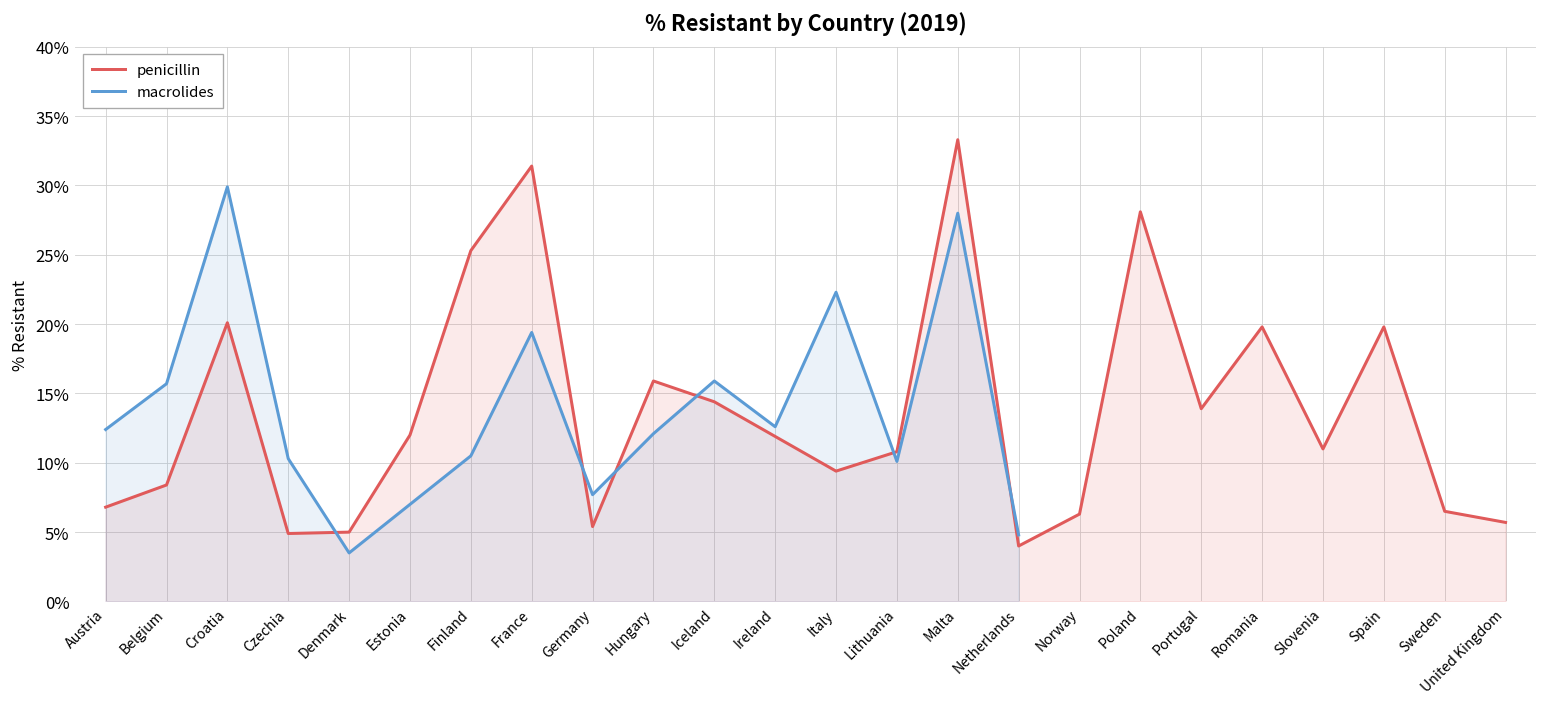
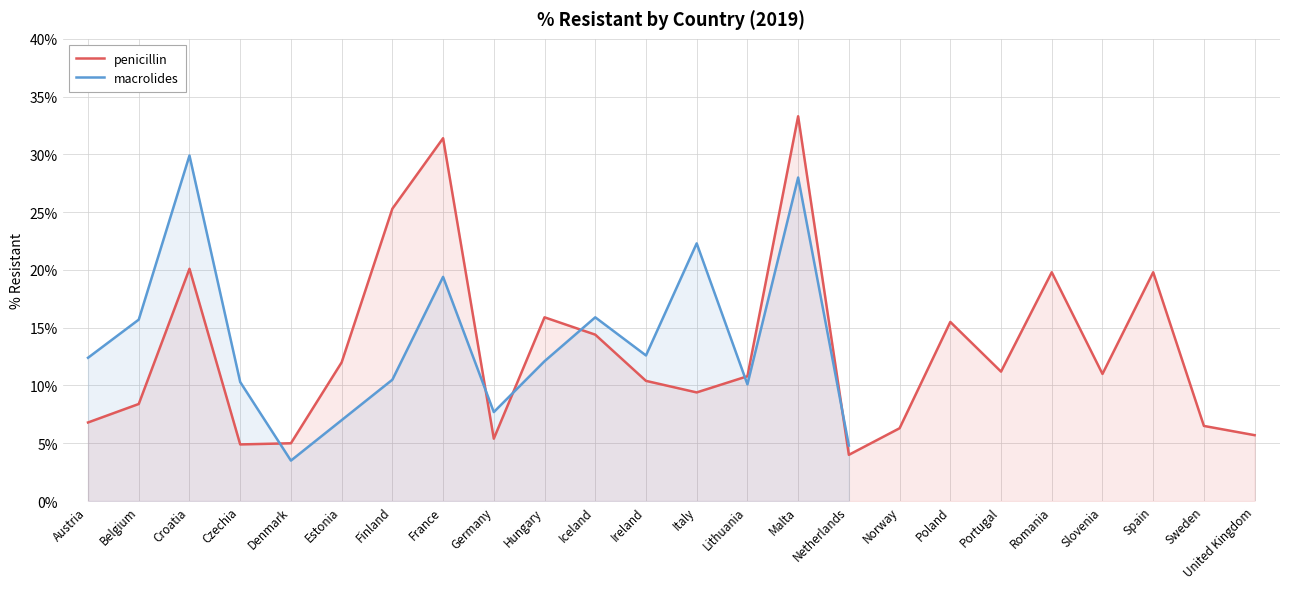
penicillin, Ireland: 11.9% -> 10.4%
penicillin, Poland: 28.1% -> 15.5%
penicillin, Portugal: 13.9% -> 11.2%
